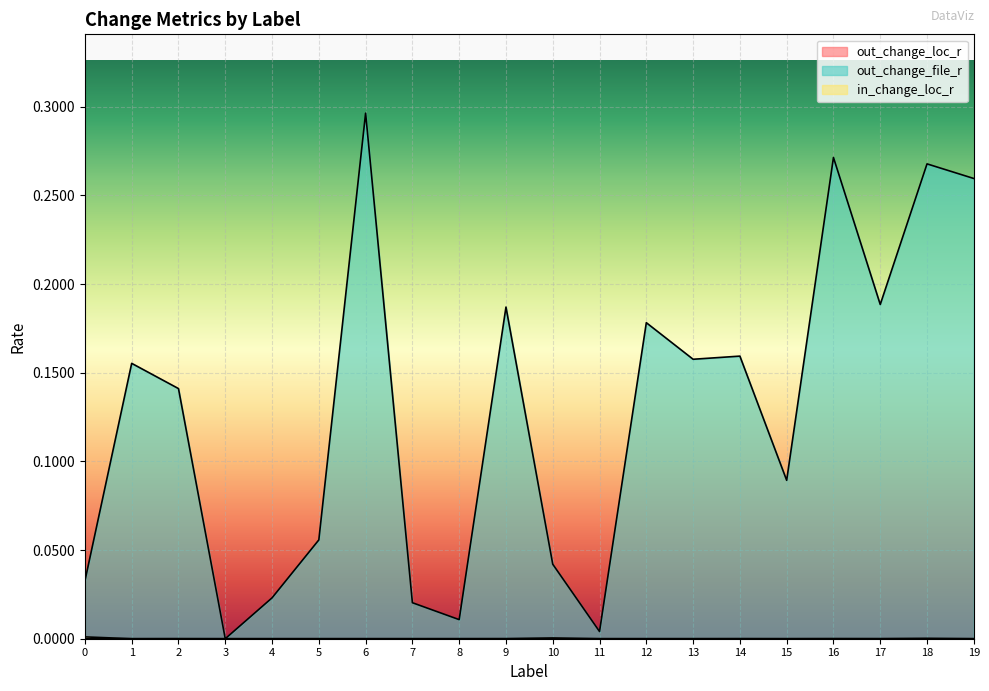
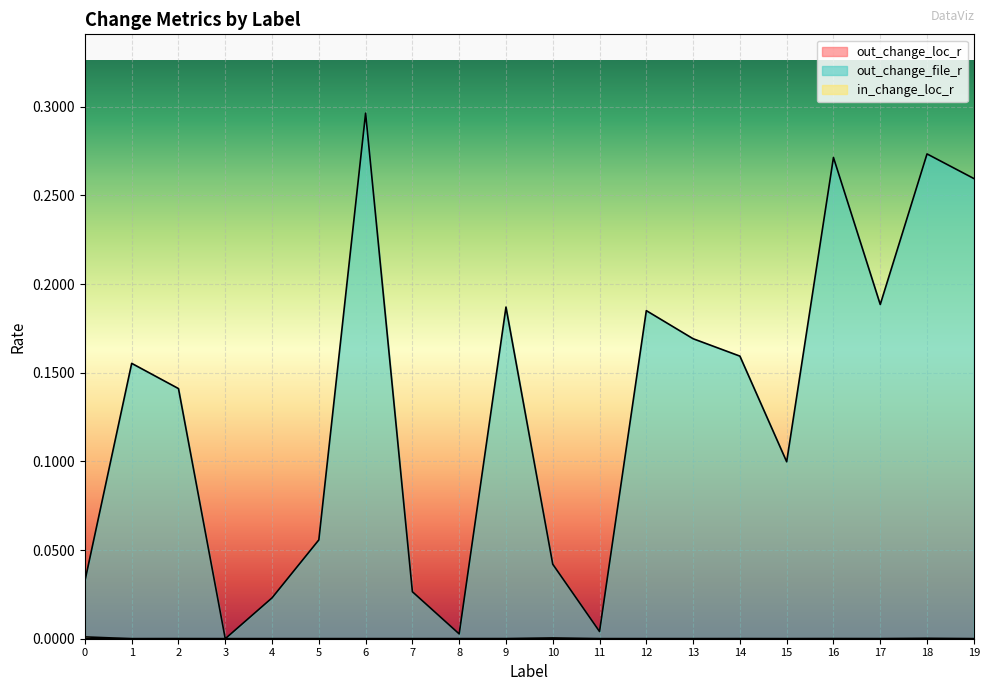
out_change_file_r, 7: 0.020 -> 0.026
out_change_file_r, 8: 0.011 -> 0.003
out_change_file_r, 12: 0.178 -> 0.185
out_change_file_r, 13: 0.158 -> 0.169
out_change_file_r, 15: 0.089 -> 0.100
out_change_file_r, 18: 0.268 -> 0.273
